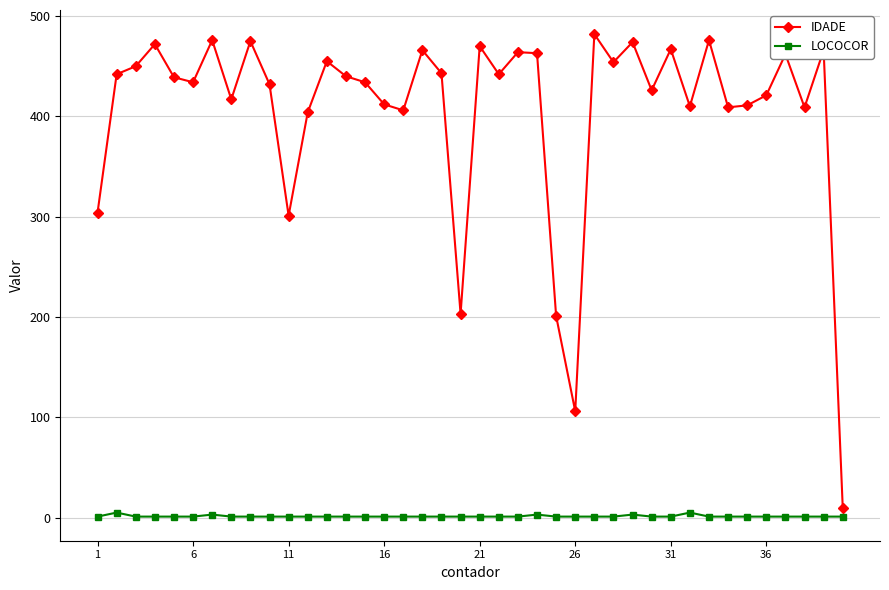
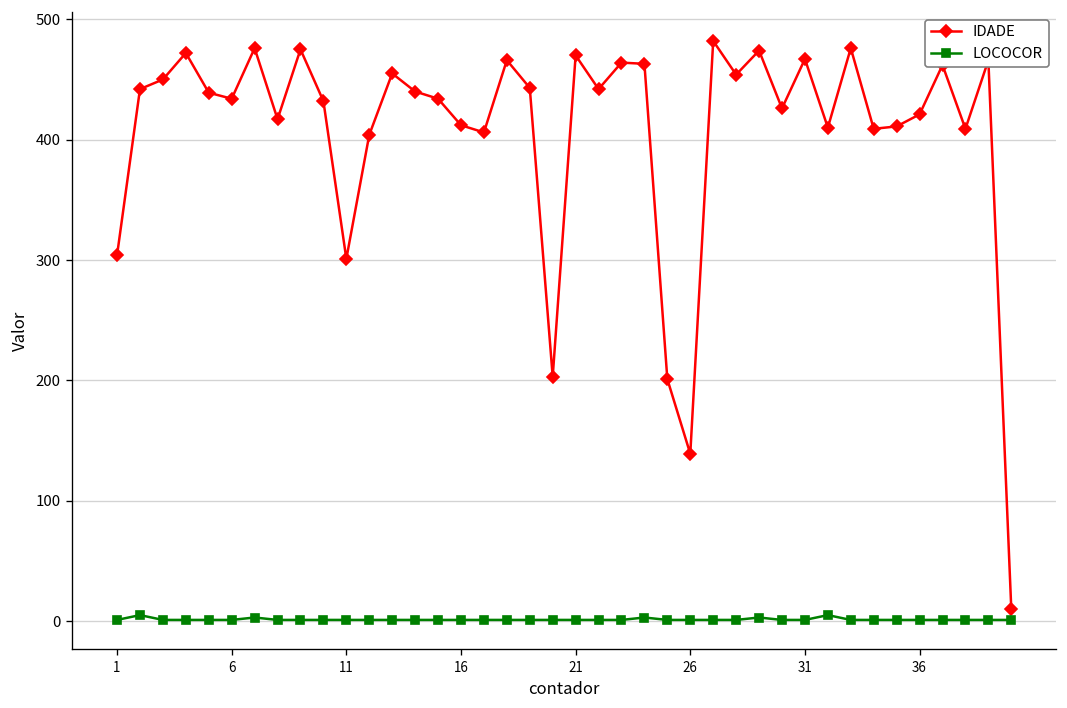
IDADE, 26: 106 -> 139
